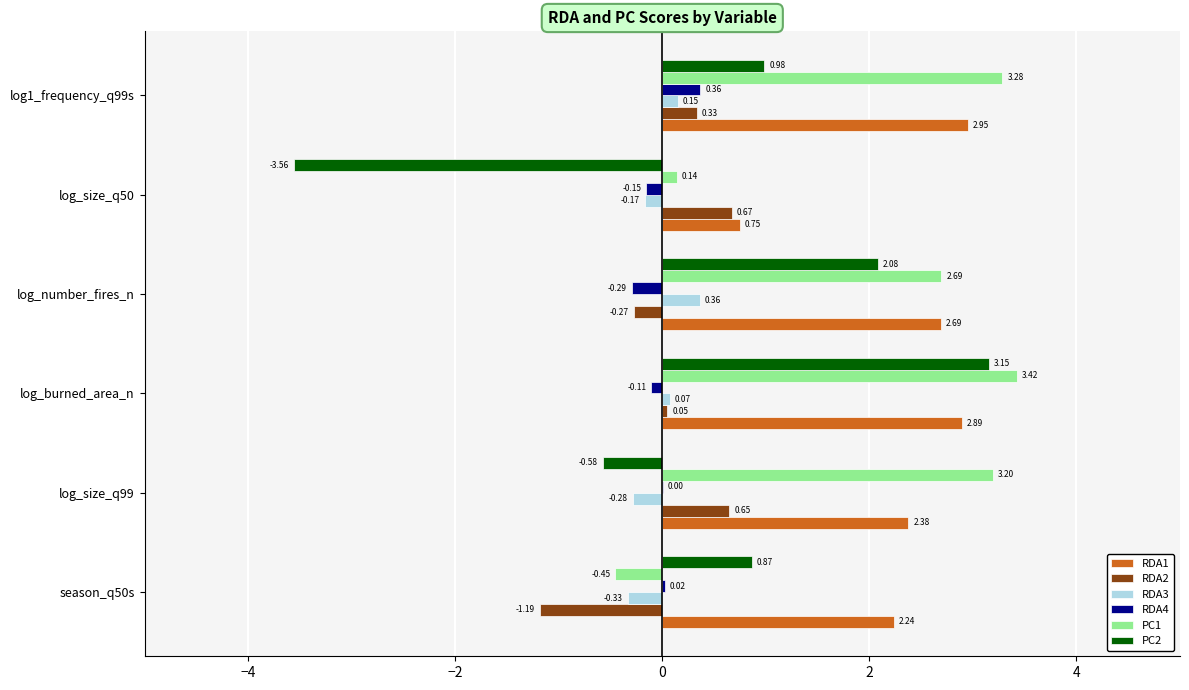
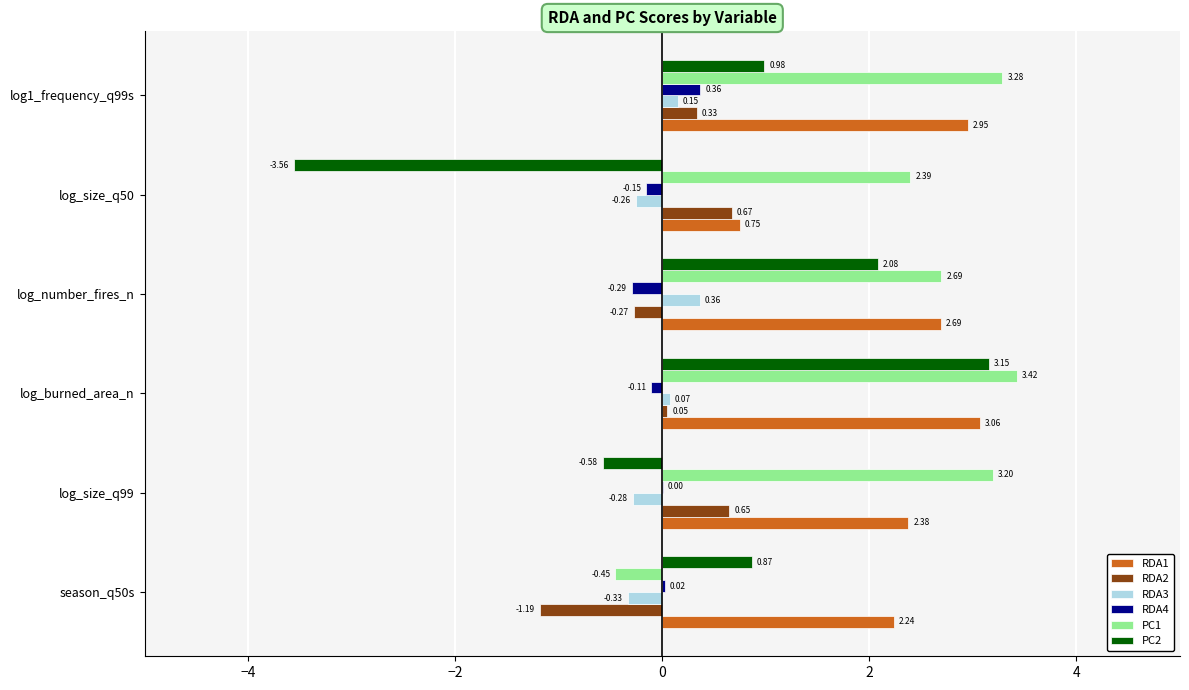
PC1, log_size_q50: 0.14 -> 2.39
RDA3, log_size_q50: -0.17 -> -0.26
RDA1, log_burned_area_n: 2.89 -> 3.06
